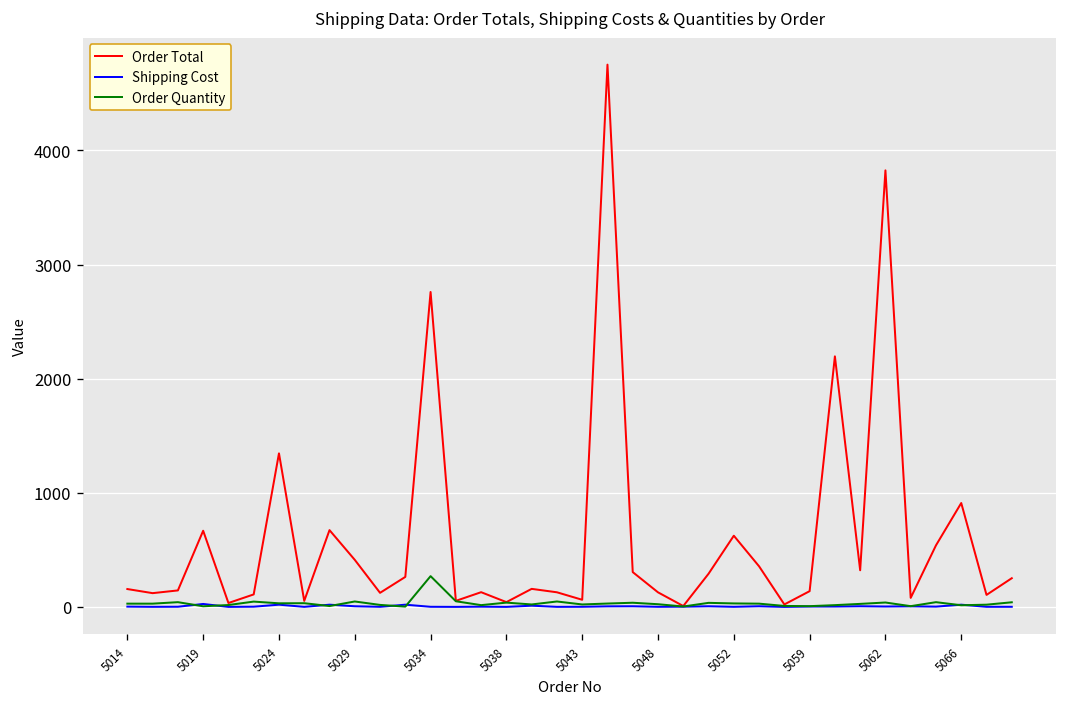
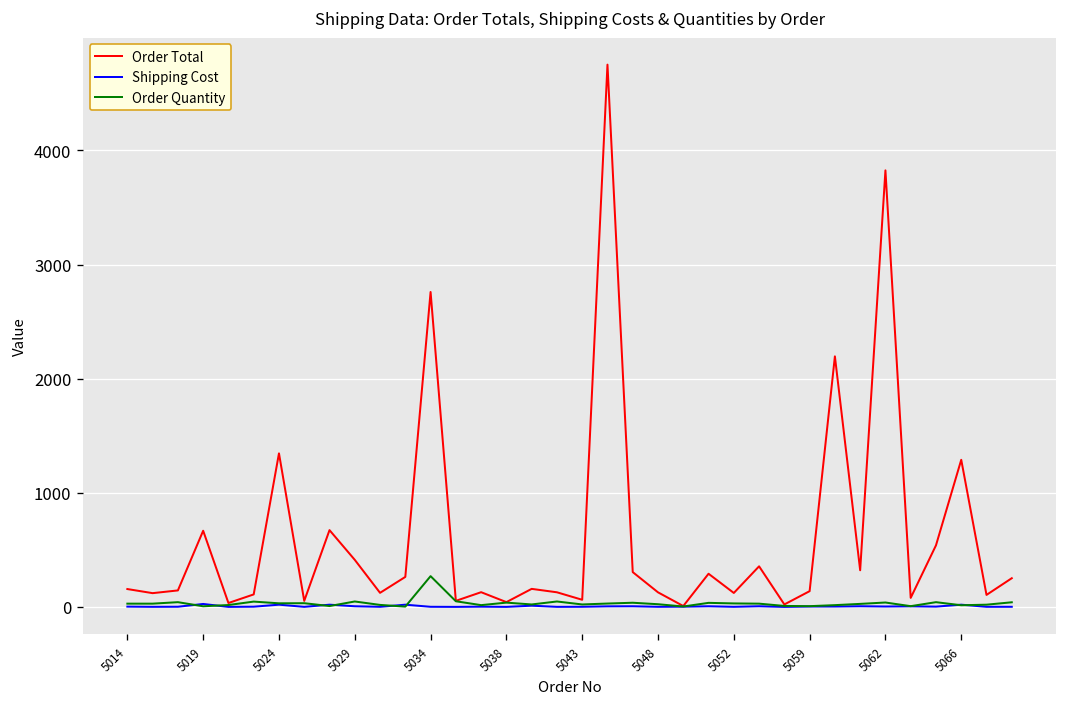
Order Total, 5052: 600 -> 100
Order Total, 5066: 900 -> 1300
